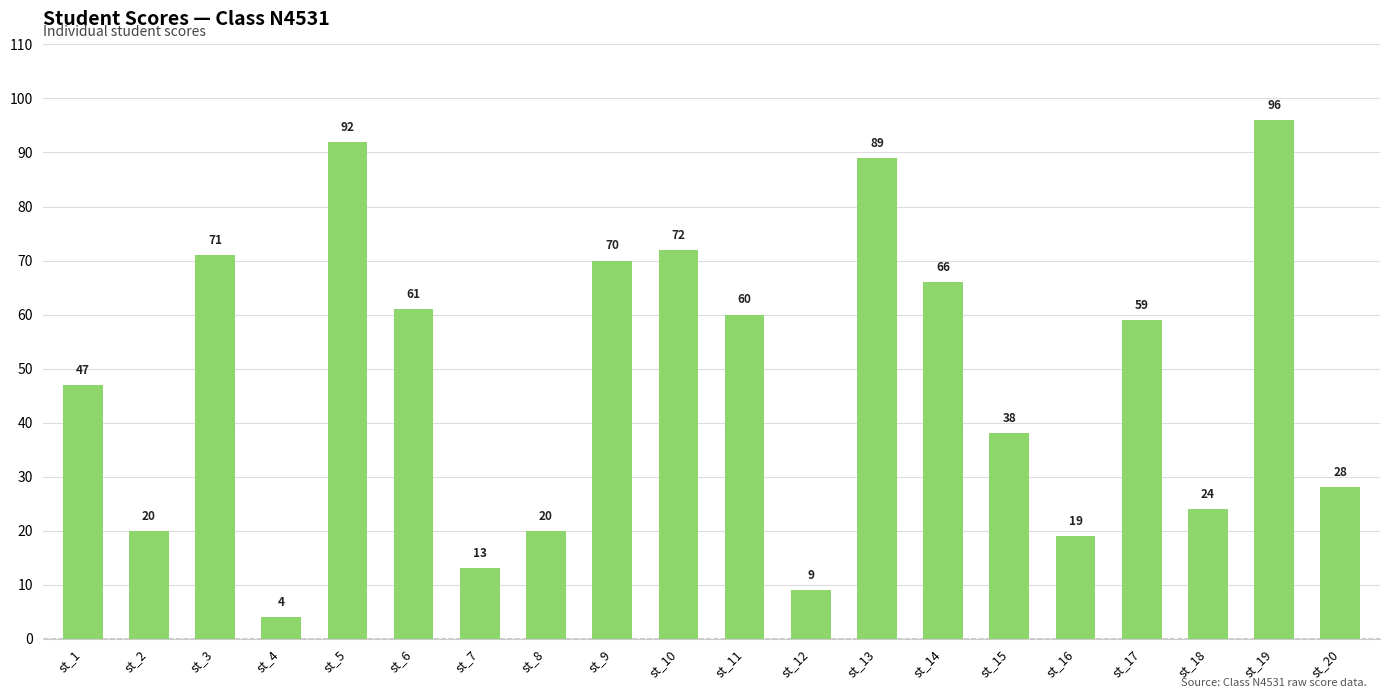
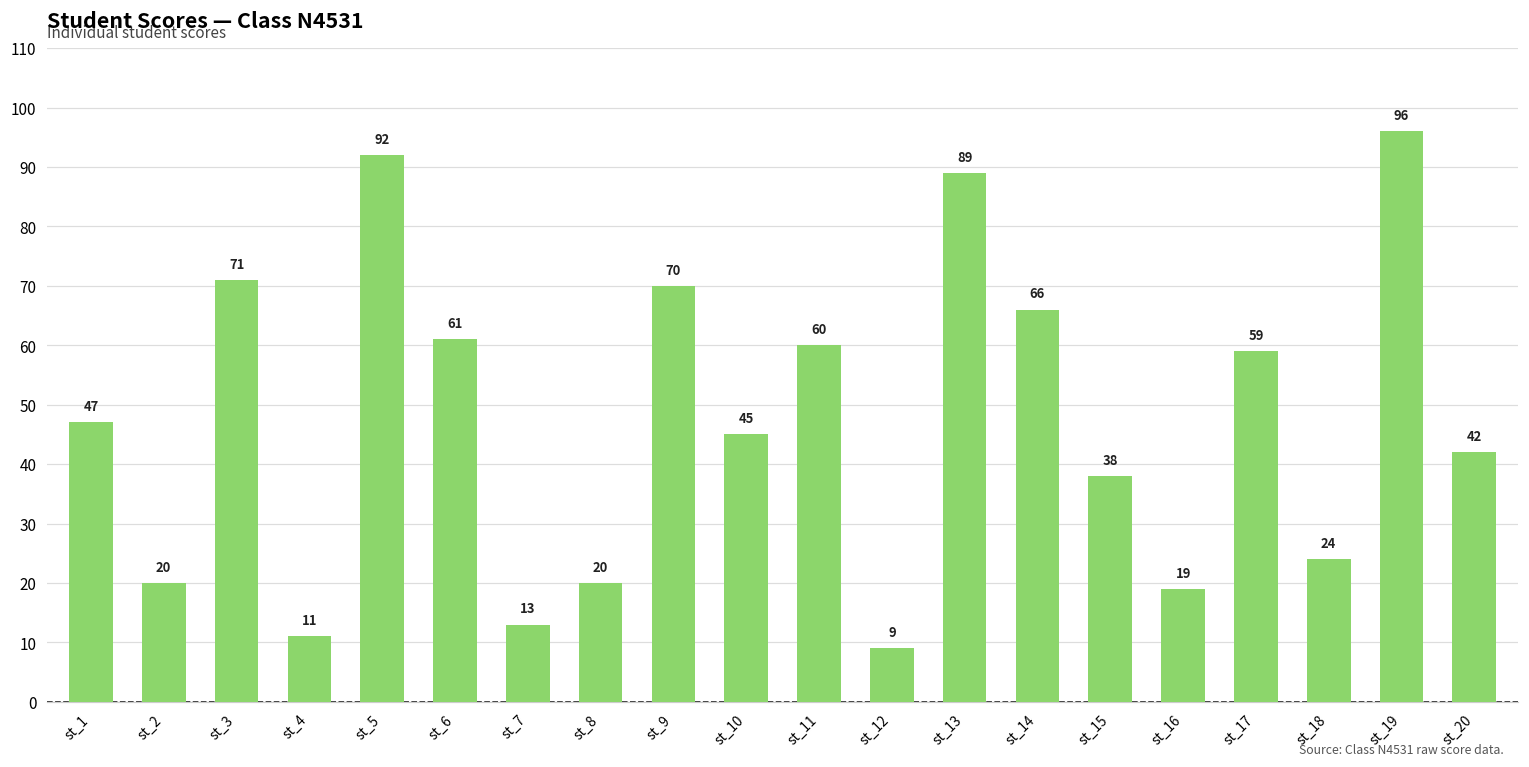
st_4: 4 -> 11
st_10: 72 -> 45
st_20: 28 -> 42
